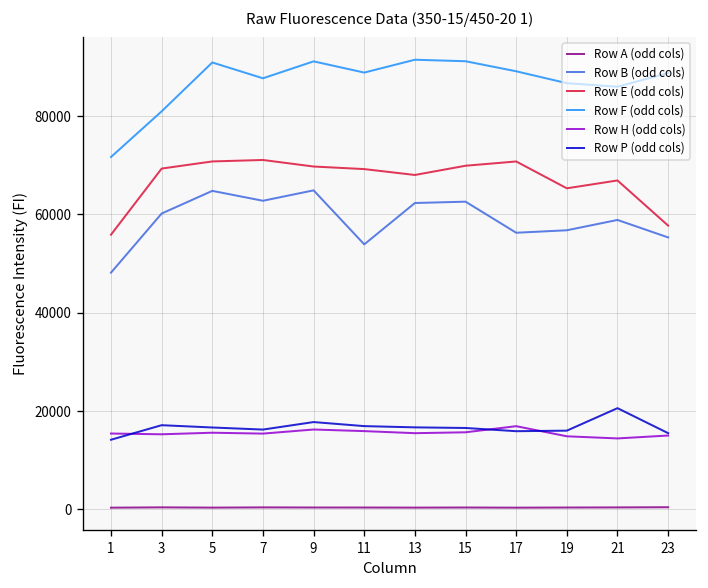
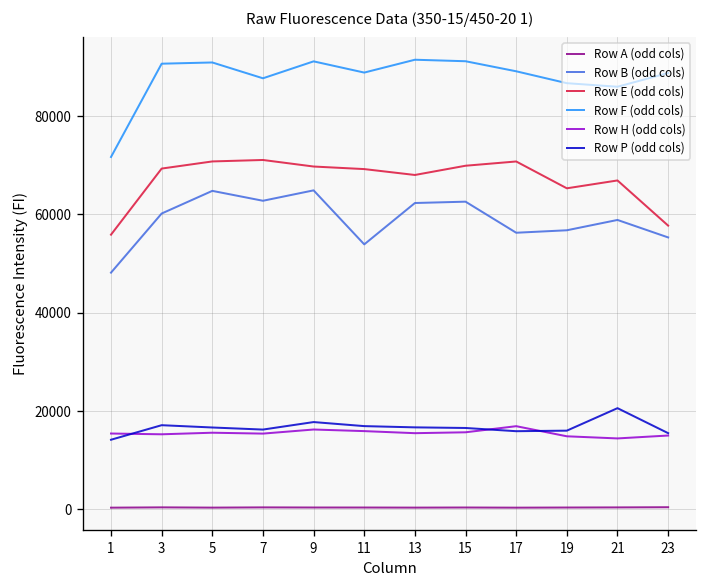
Row F (odd cols), 3: 81000 -> 91000
